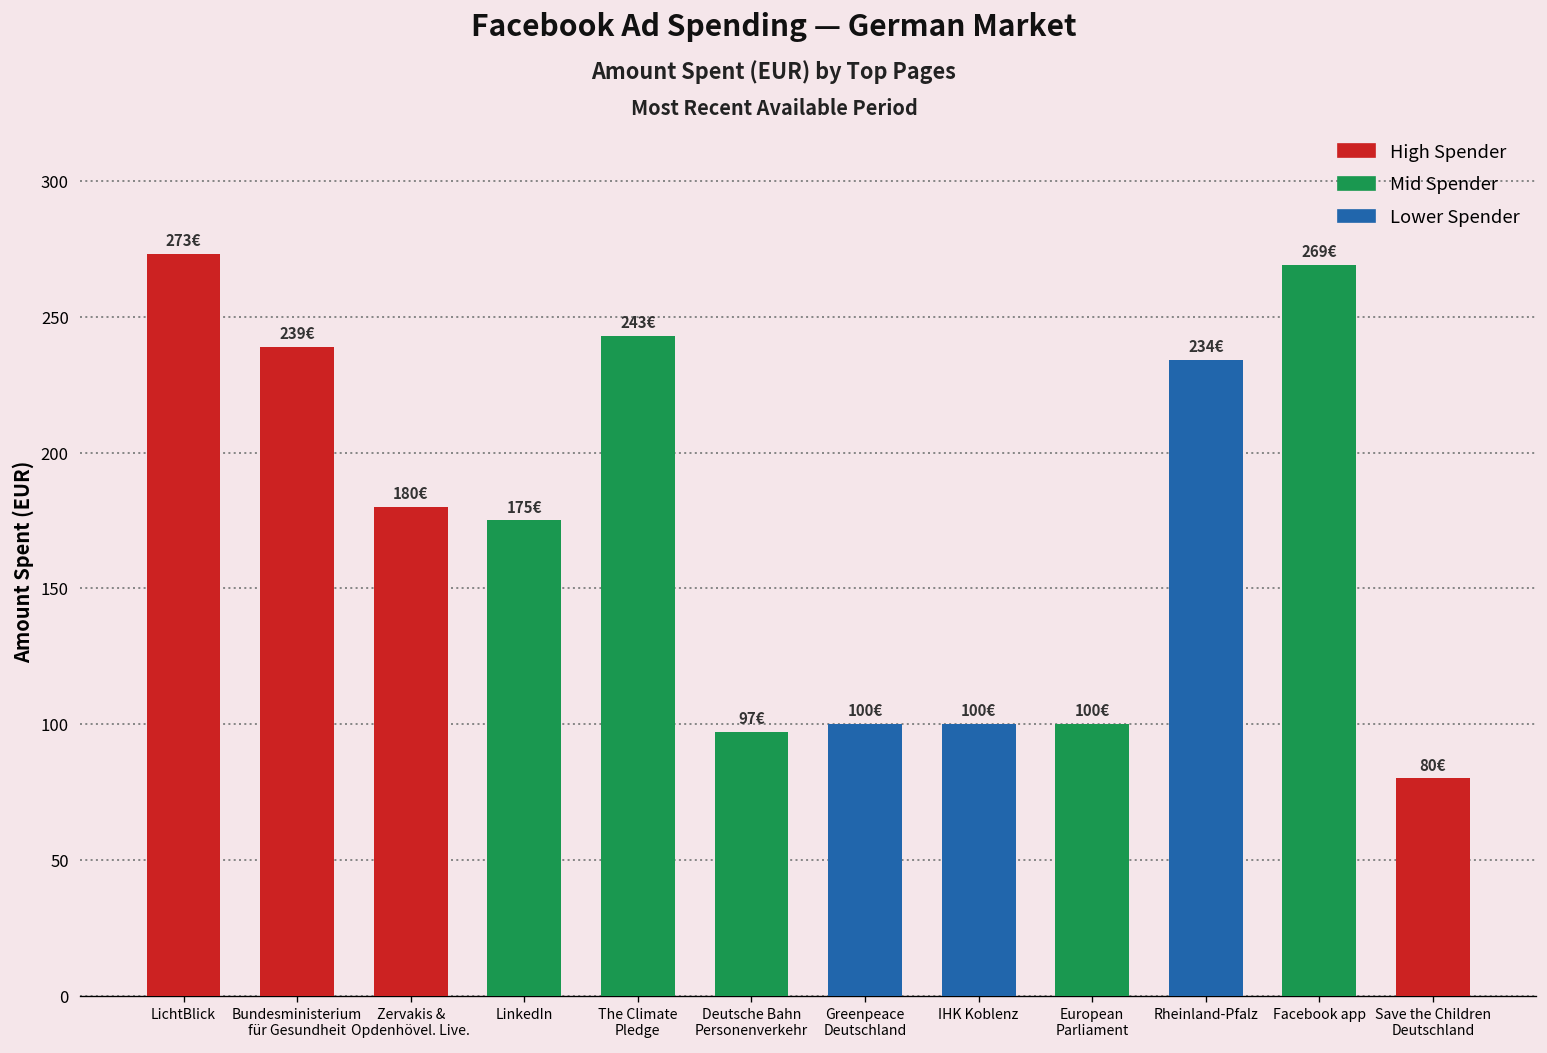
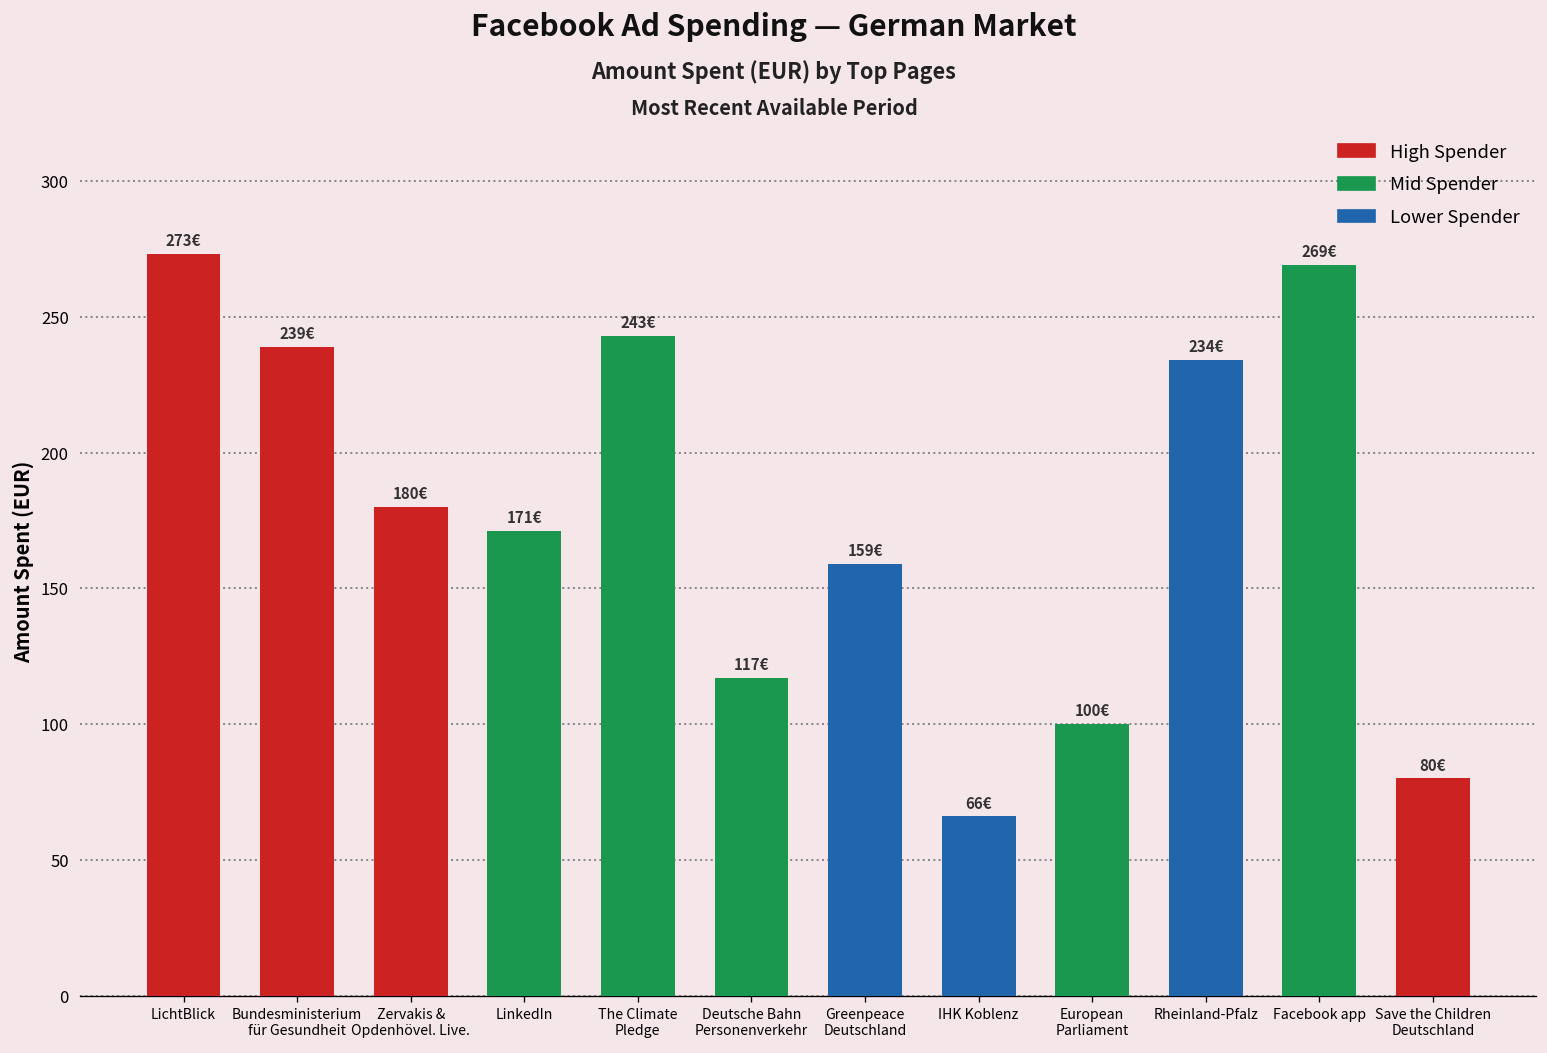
LinkedIn: 175€ -> 171€
Deutsche Bahn Personenverkehr: 97€ -> 117€
Greenpeace Deutschland: 100€ -> 159€
IHK Koblenz: 100€ -> 66€
